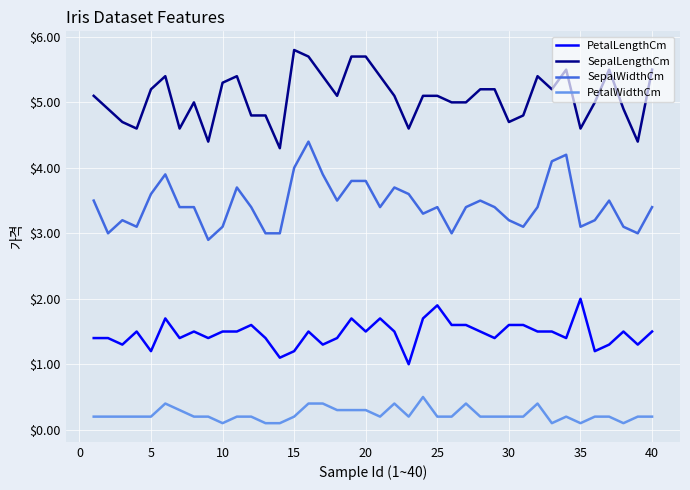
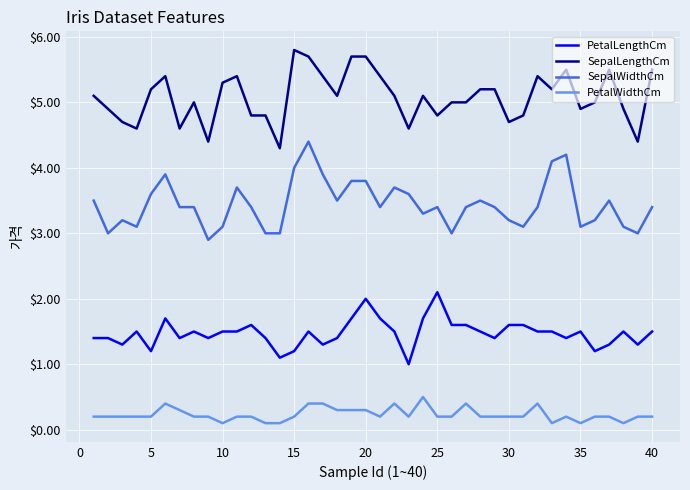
PetalLengthCm, 20: $1.5 -> $2.0
PetalLengthCm, 25: $1.9 -> $2.1
SepalLengthCm, 25: $5.1 -> $4.8
PetalLengthCm, 35: $2.0 -> $1.5
SepalLengthCm, 35: $4.6 -> $4.9
